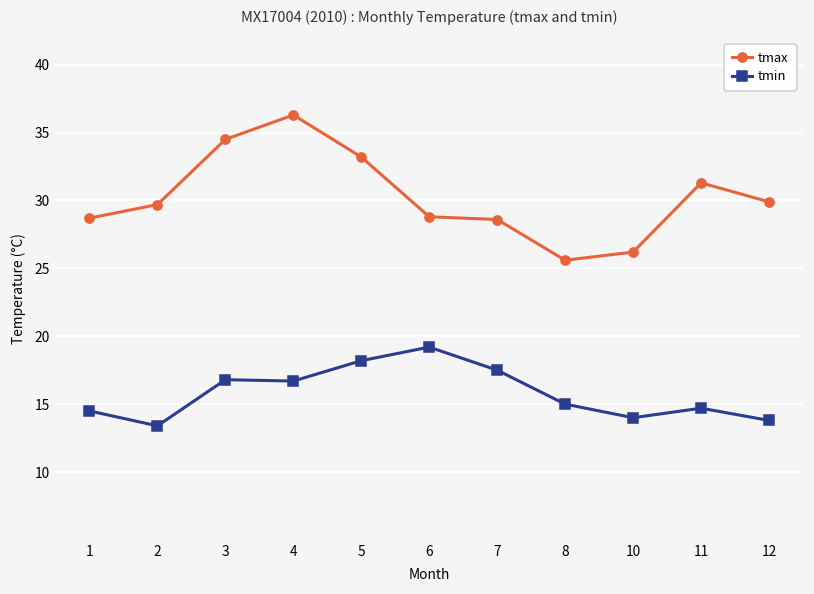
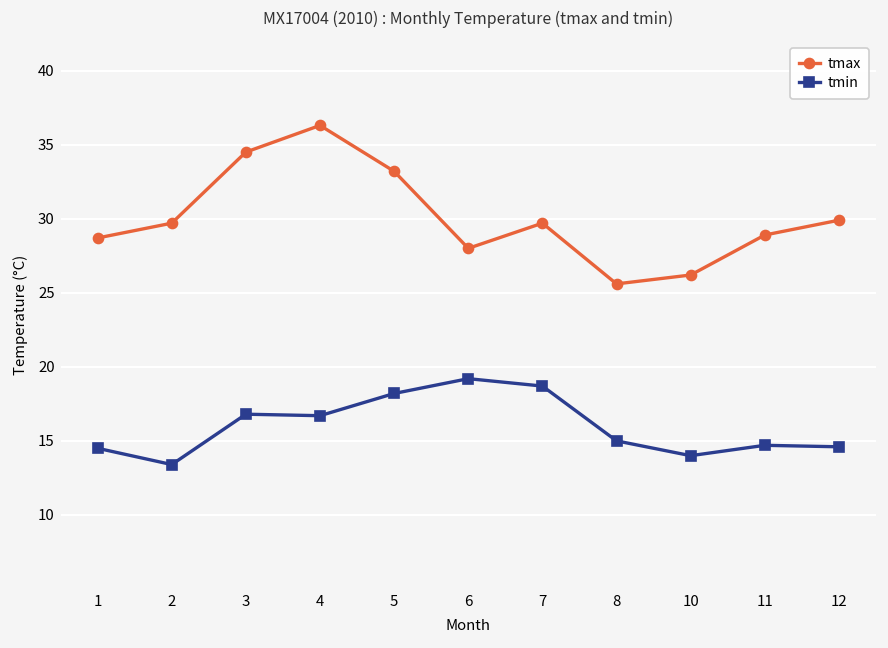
tmax, 6: 28.8 -> 28.0
tmax, 7: 28.6 -> 29.7
tmin, 7: 17.5 -> 18.7
tmax, 11: 31.3 -> 28.9
tmin, 12: 13.8 -> 14.6
